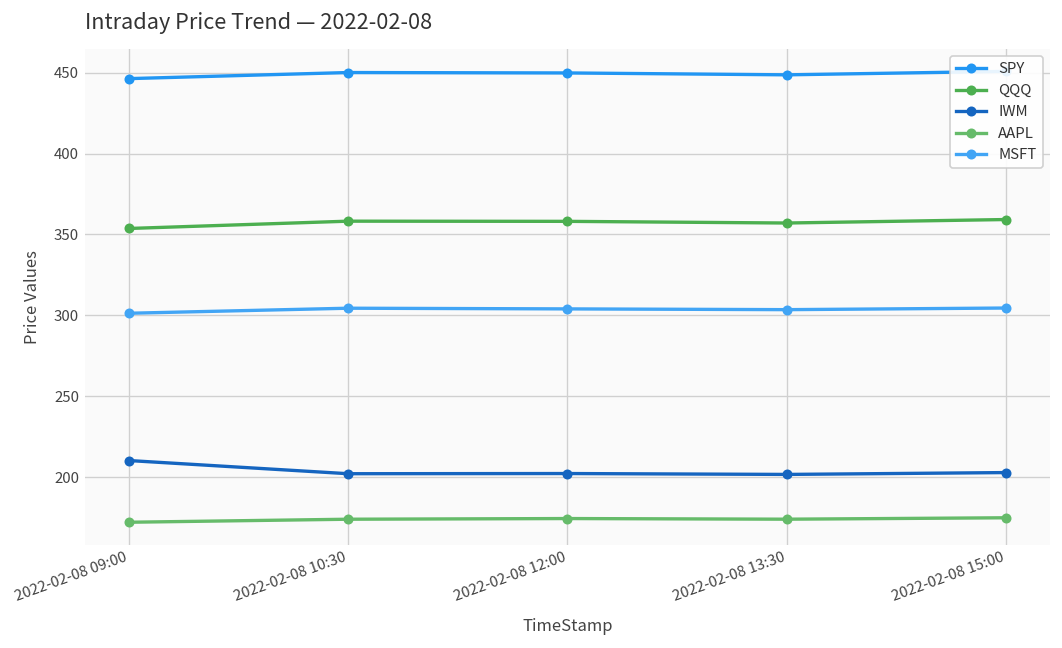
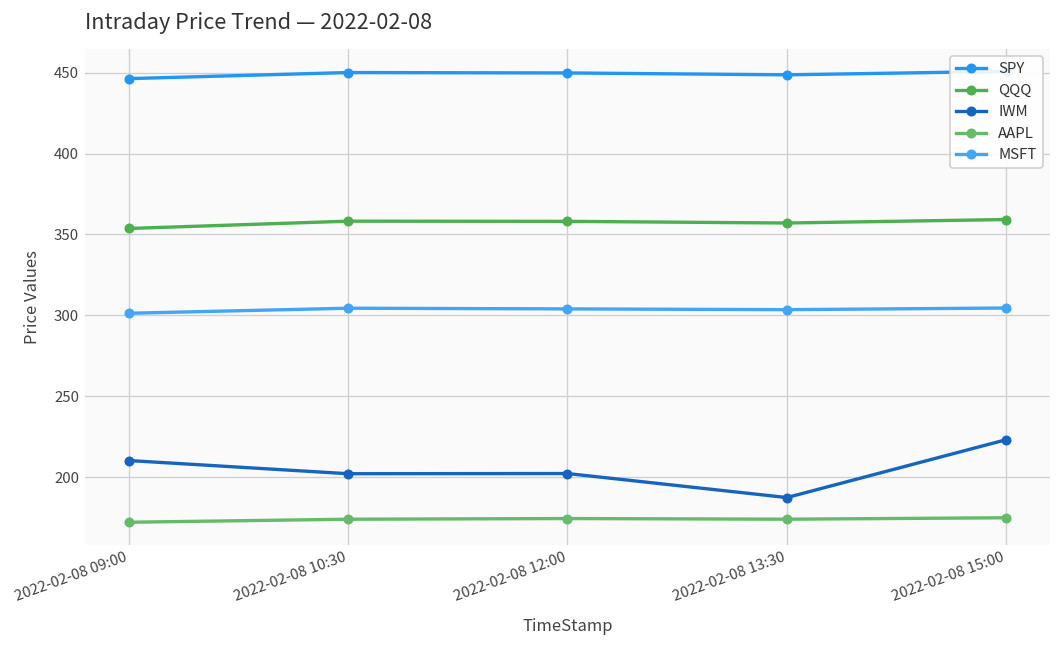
IWM, 2022-02-08 13:30: 202 -> 187
IWM, 2022-02-08 15:00: 203 -> 223
